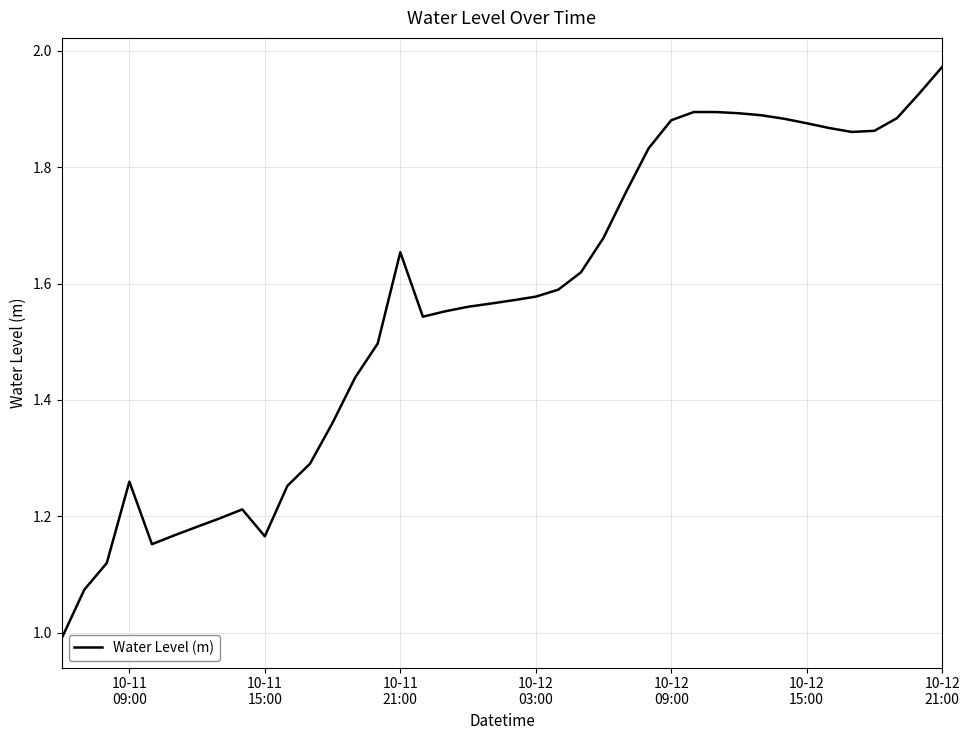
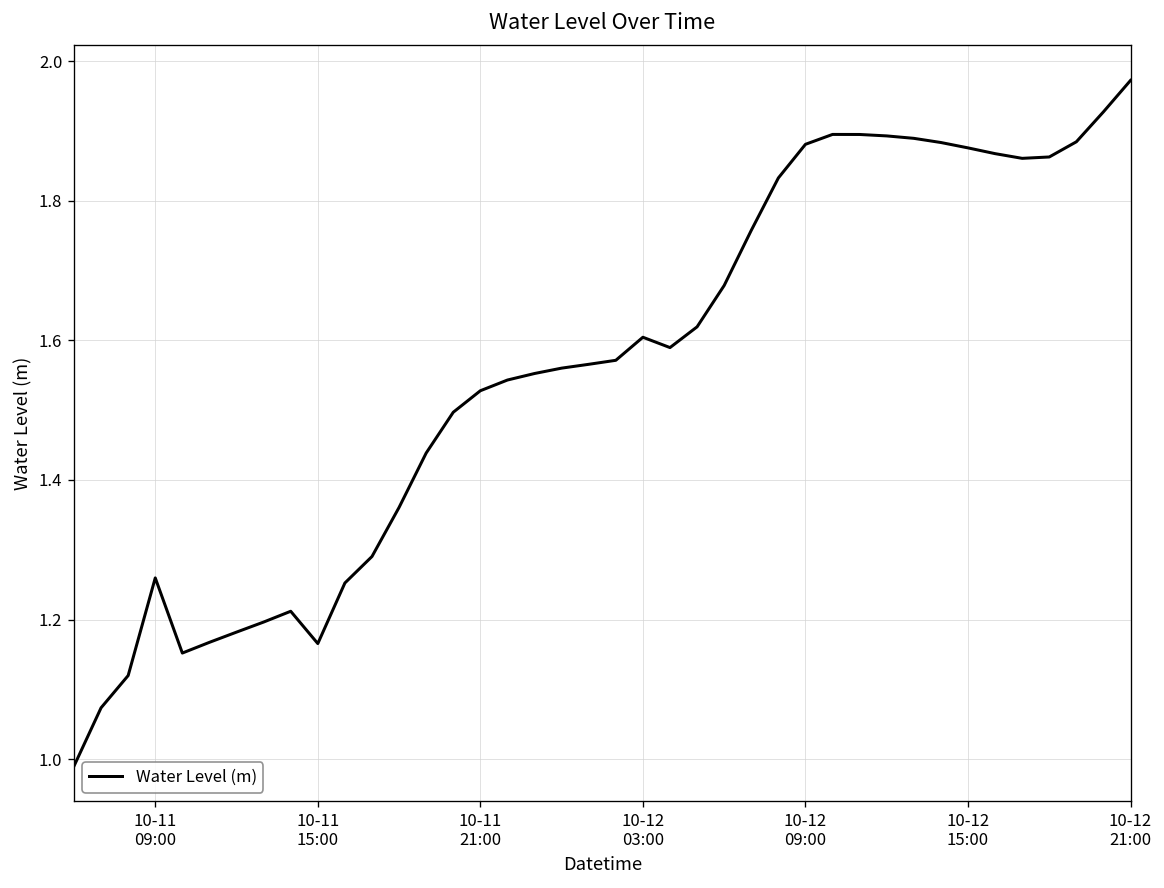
10-11 21:00: 1.65 -> 1.53
10-12 03:00: 1.58 -> 1.60
